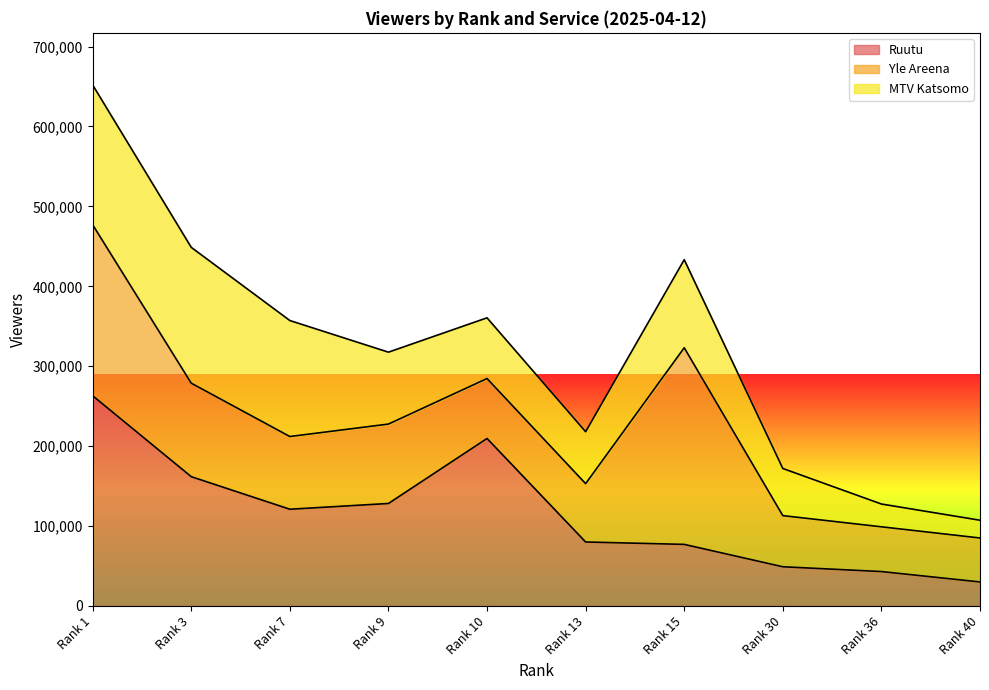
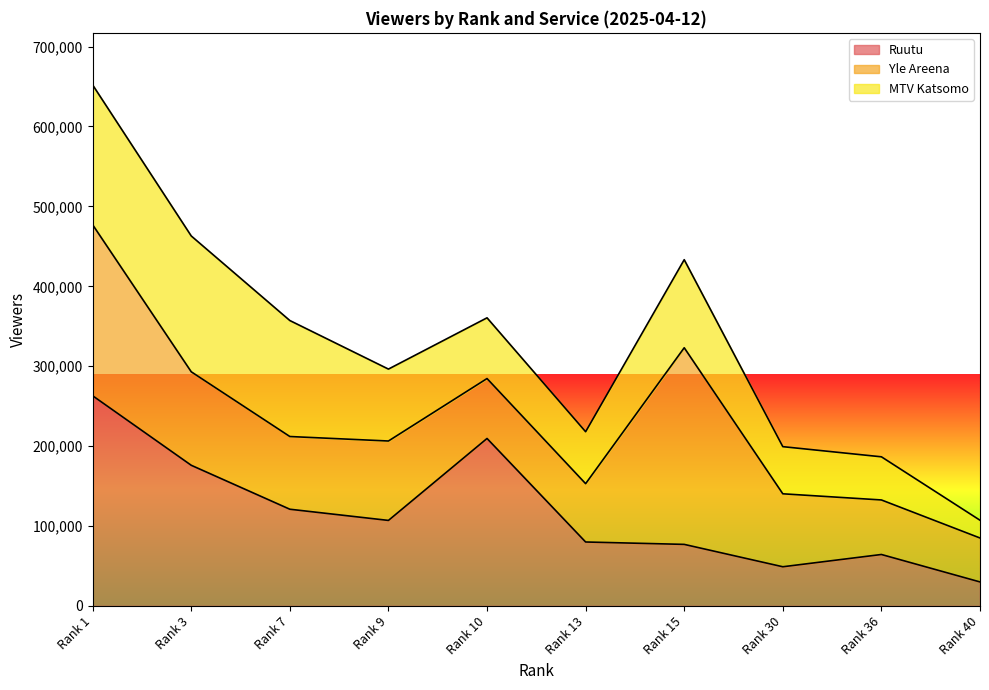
Ruutu, Rank 3: 160,000 -> 180,000
Ruutu, Rank 9: 130,000 -> 110,000
Yle Areena, Rank 30: 60,000 -> 90,000
Ruutu, Rank 36: 40,000 -> 60,000
Yle Areena, Rank 36: 60,000 -> 70,000
MTV Katsomo, Rank 36: 30,000 -> 50,000
